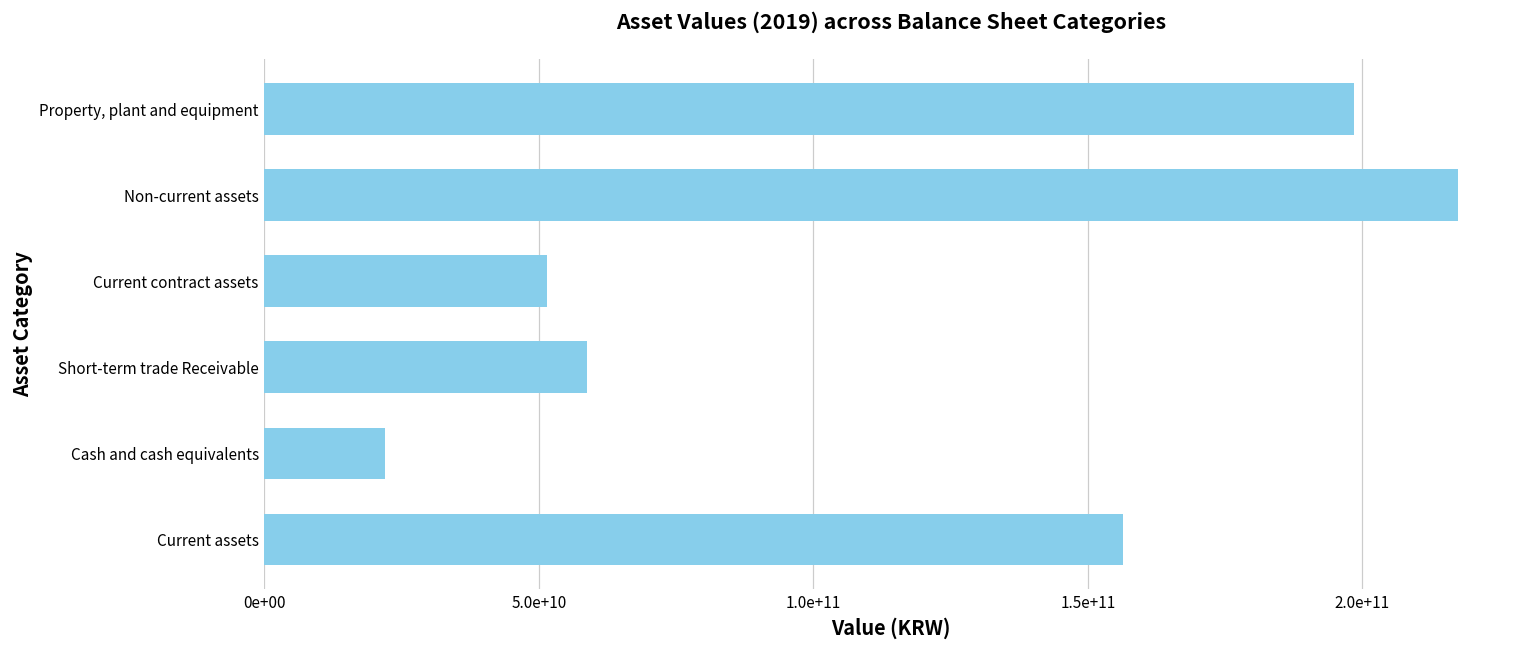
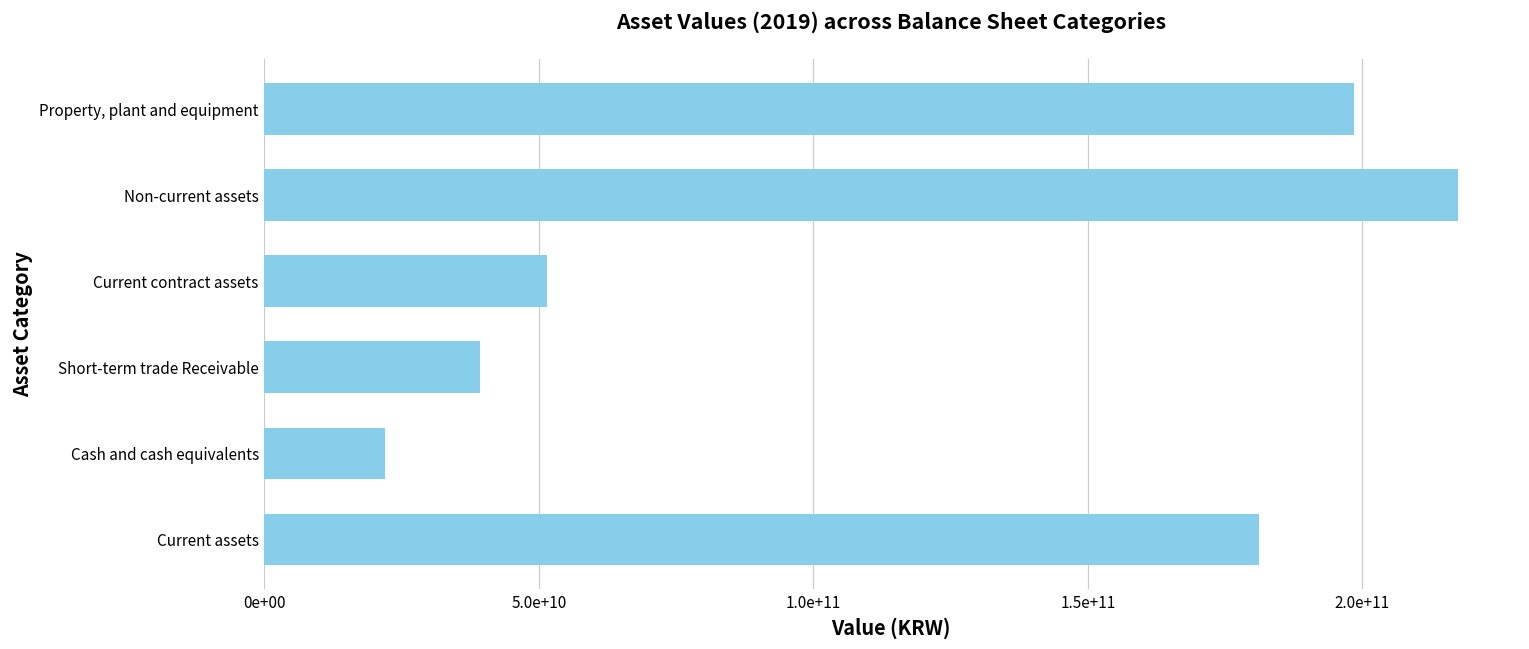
Short-term trade Receivable: 59000000000 -> 39000000000
Current assets: 156000000000 -> 181000000000
